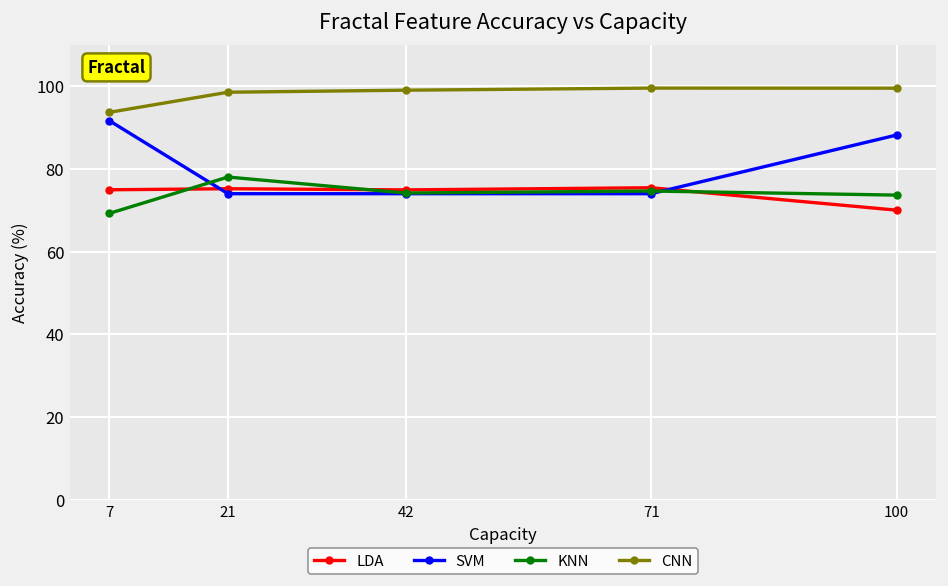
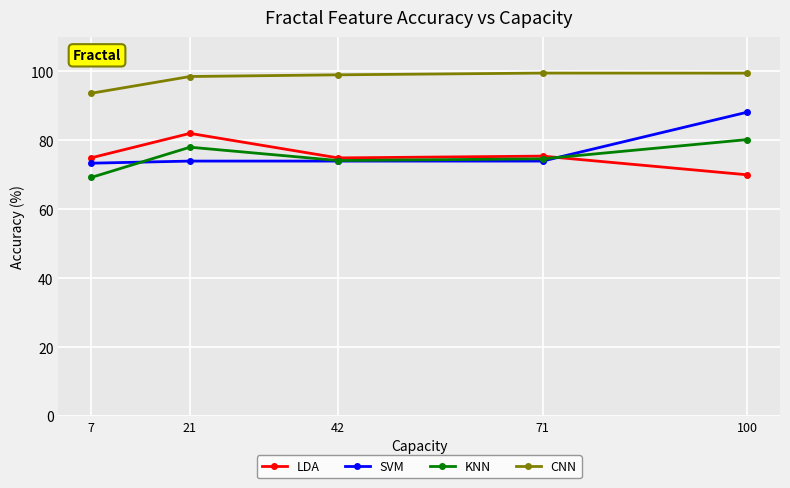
SVM, 7: 92 -> 73
LDA, 21: 75 -> 82
KNN, 100: 74 -> 80
